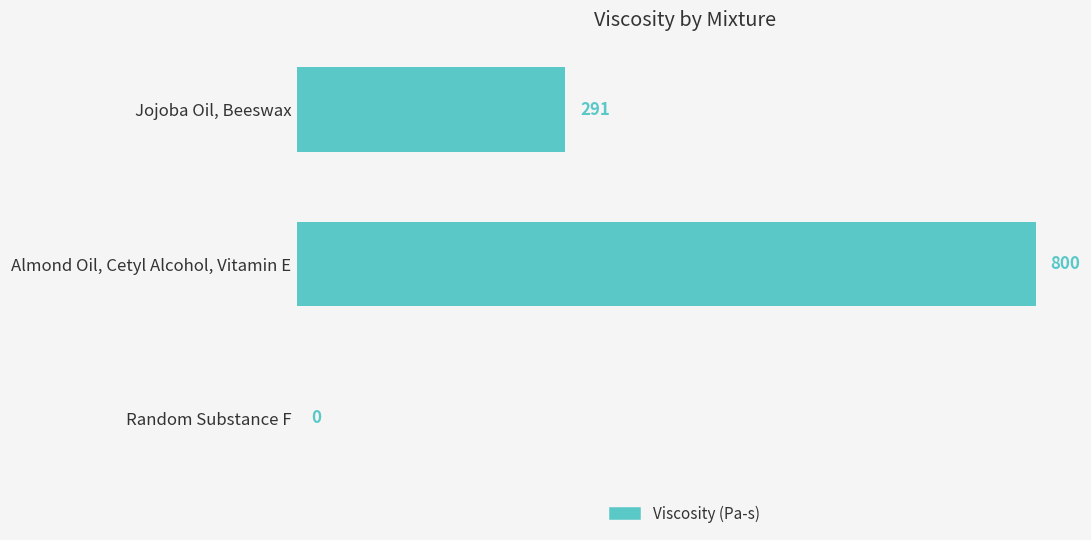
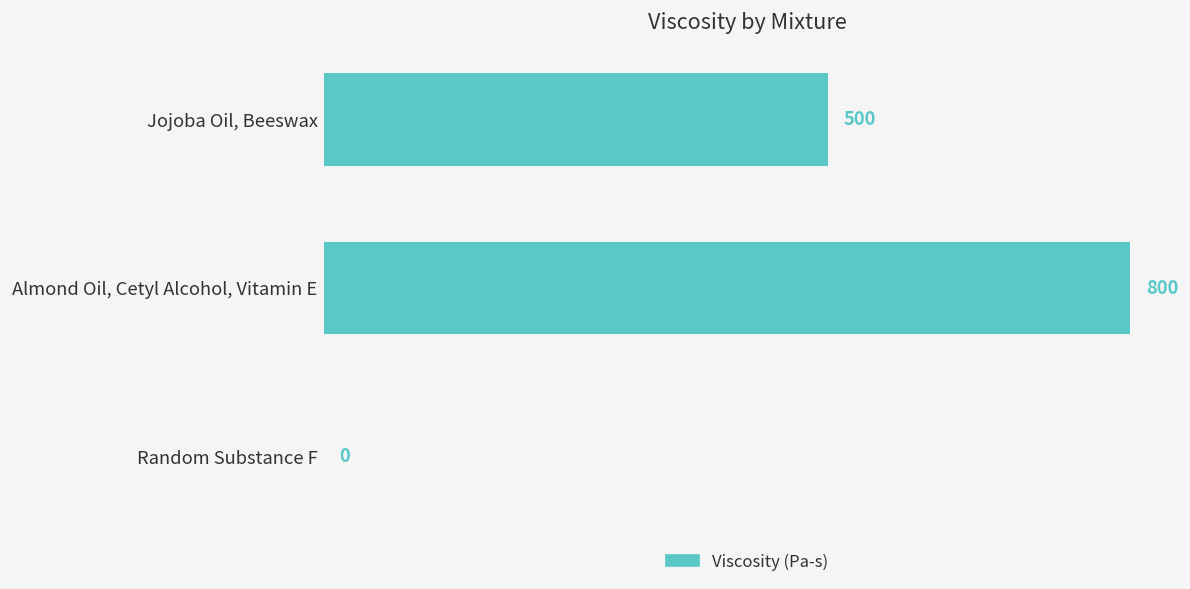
Jojoba Oil, Beeswax: 291 -> 500
